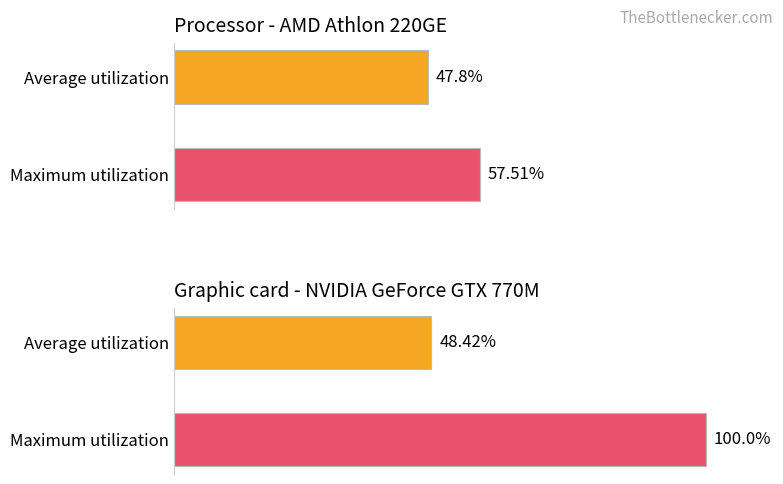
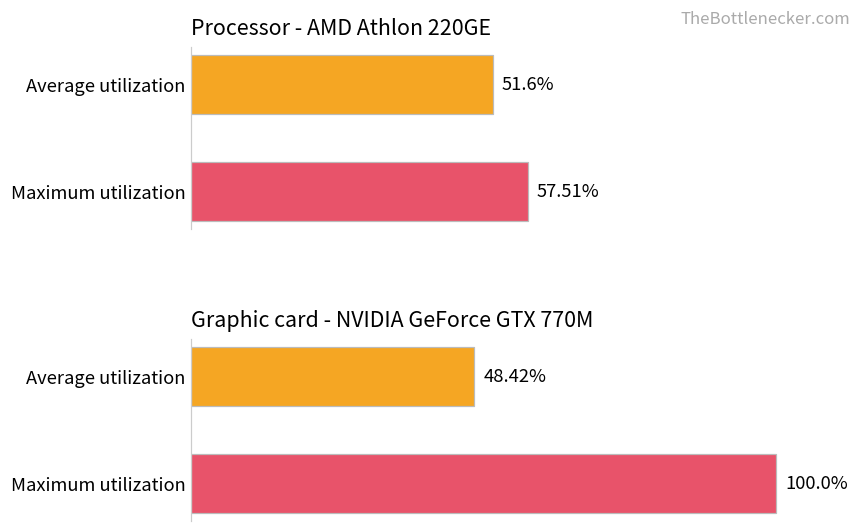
Processor - AMD Athlon 220GE, Average utilization: 47.8% -> 51.6%
